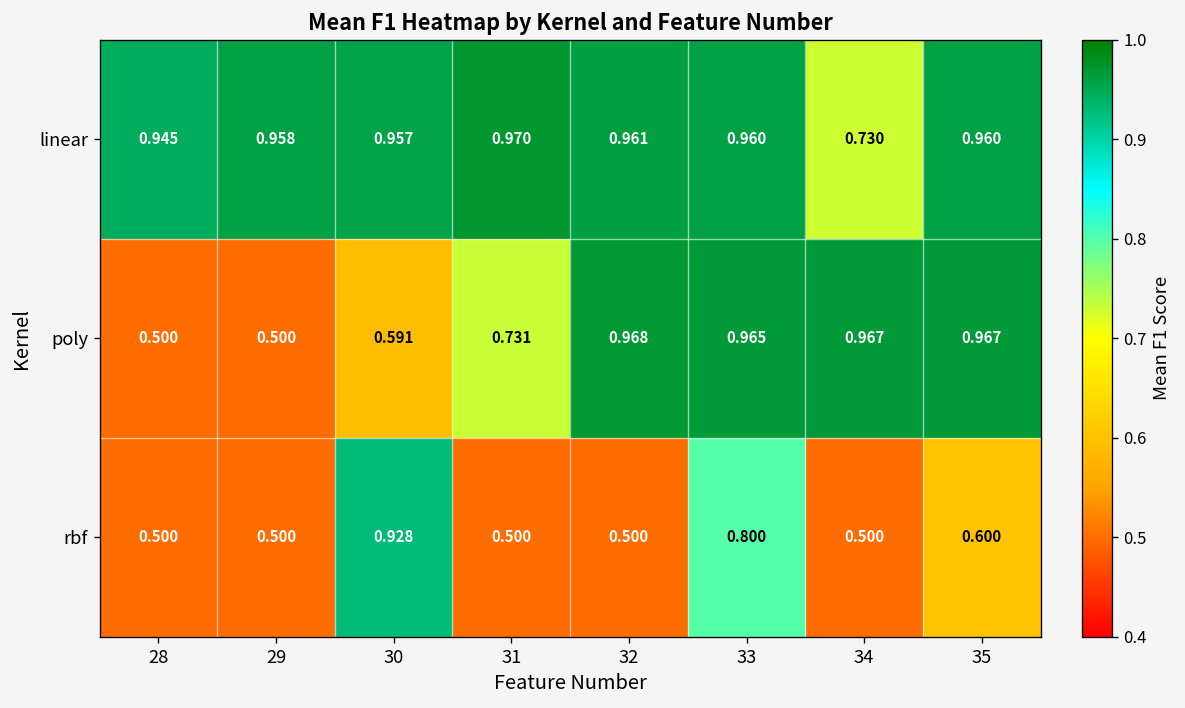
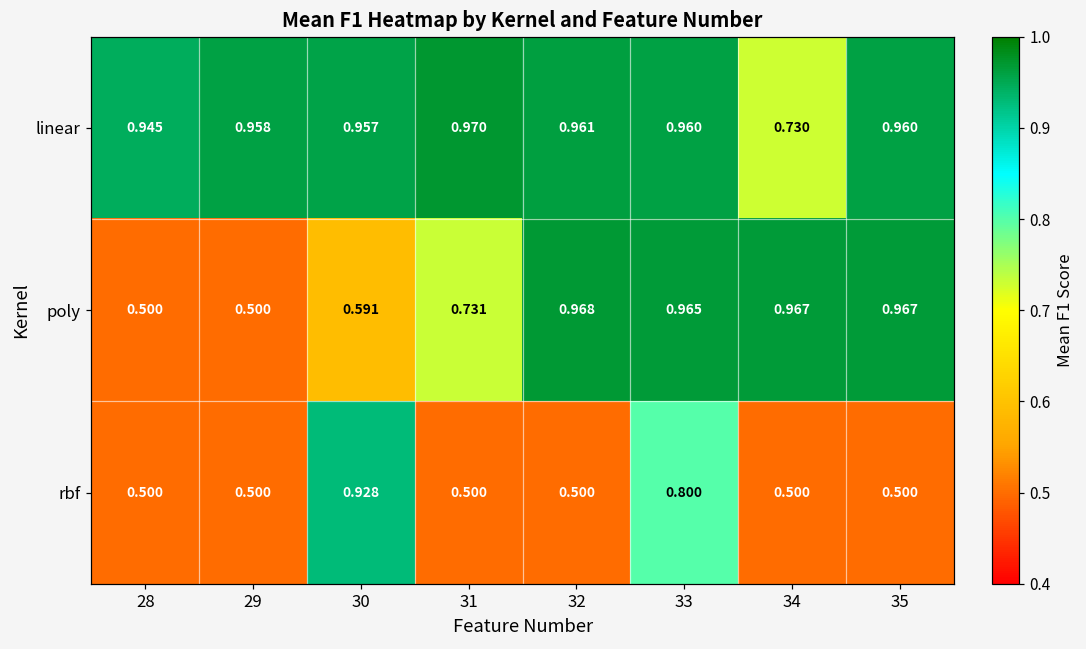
rbf, 35: 0.600 -> 0.500
